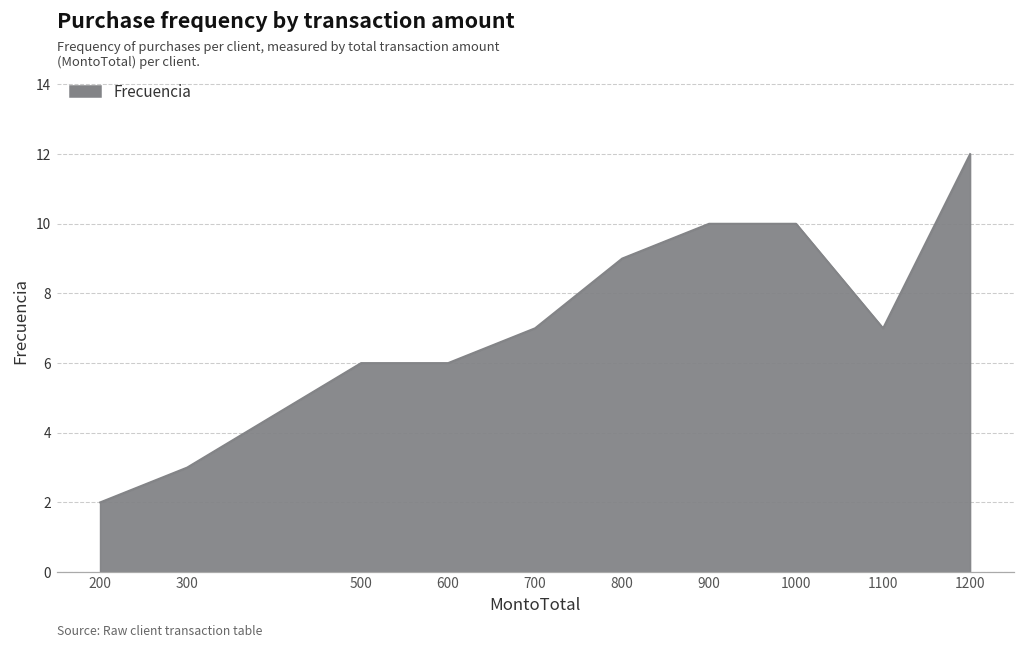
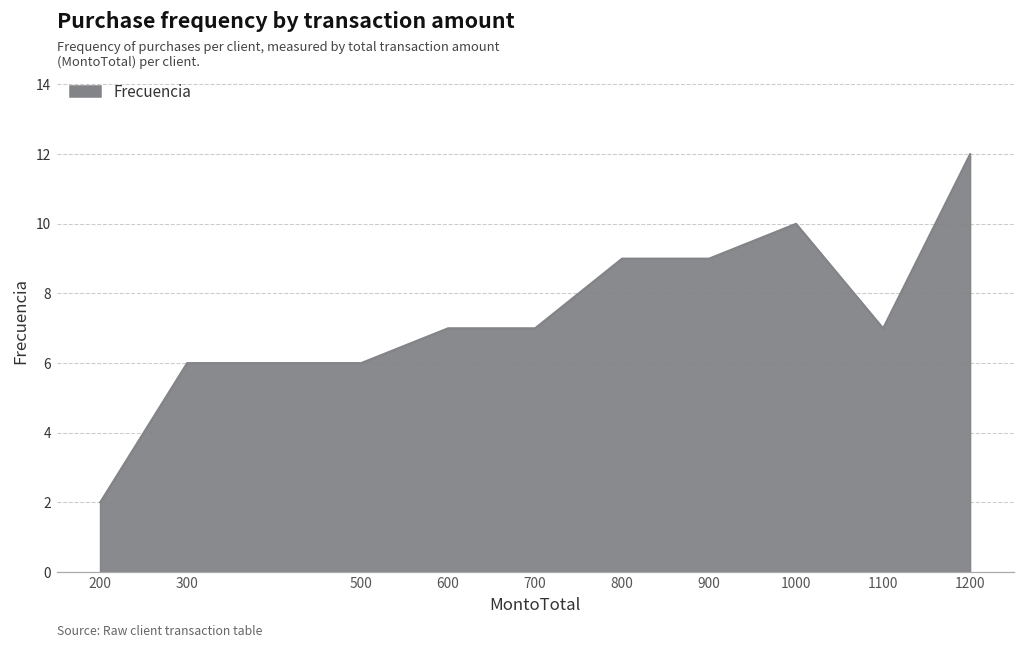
300: 3 -> 6
600: 6 -> 7
900: 10 -> 9
